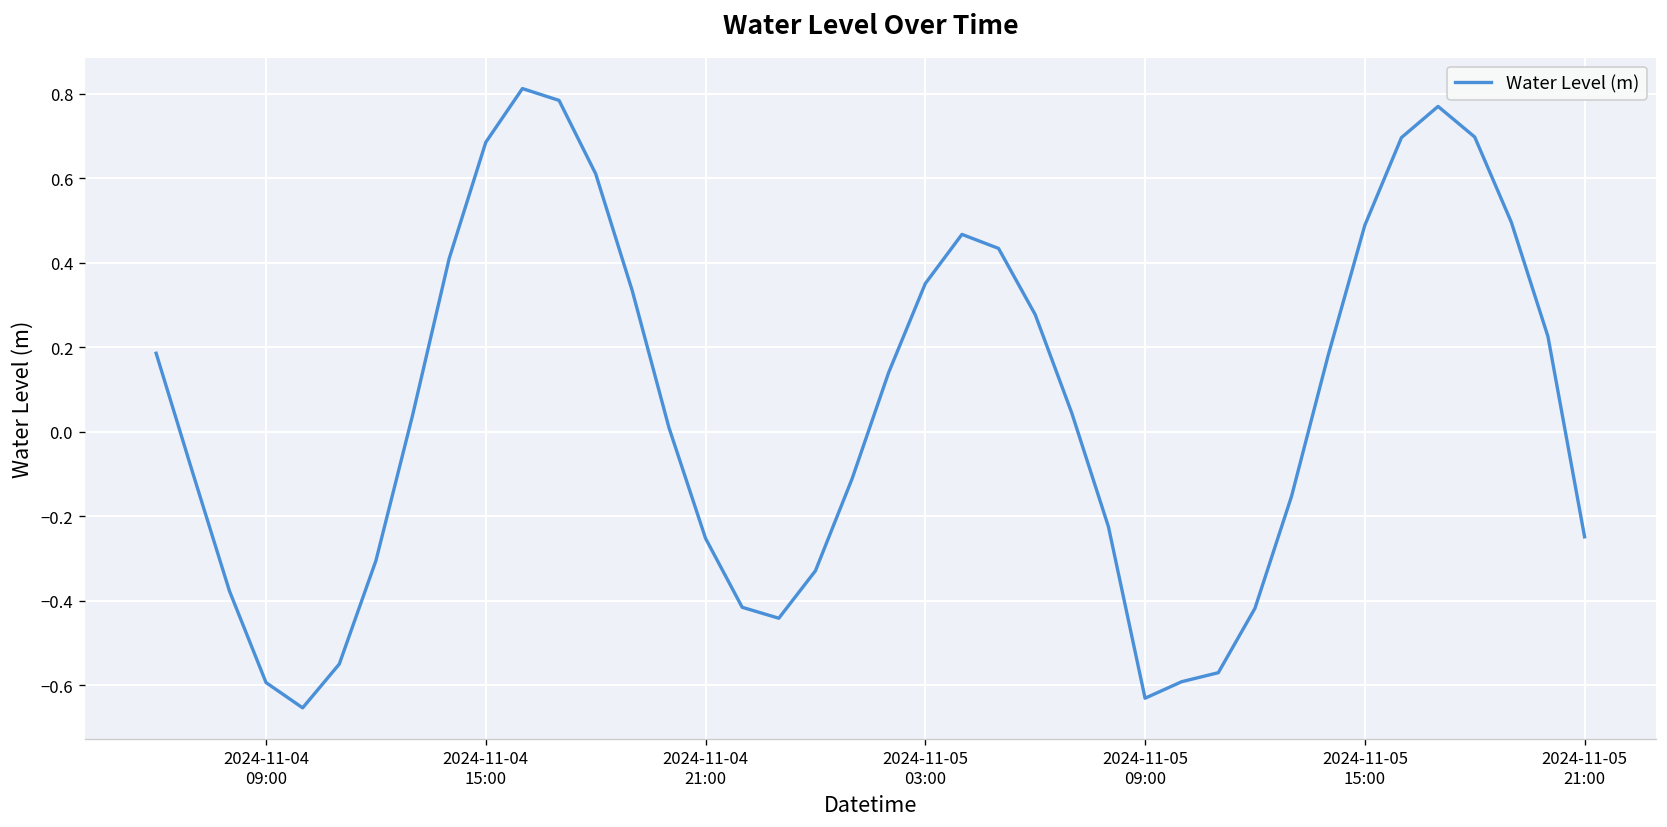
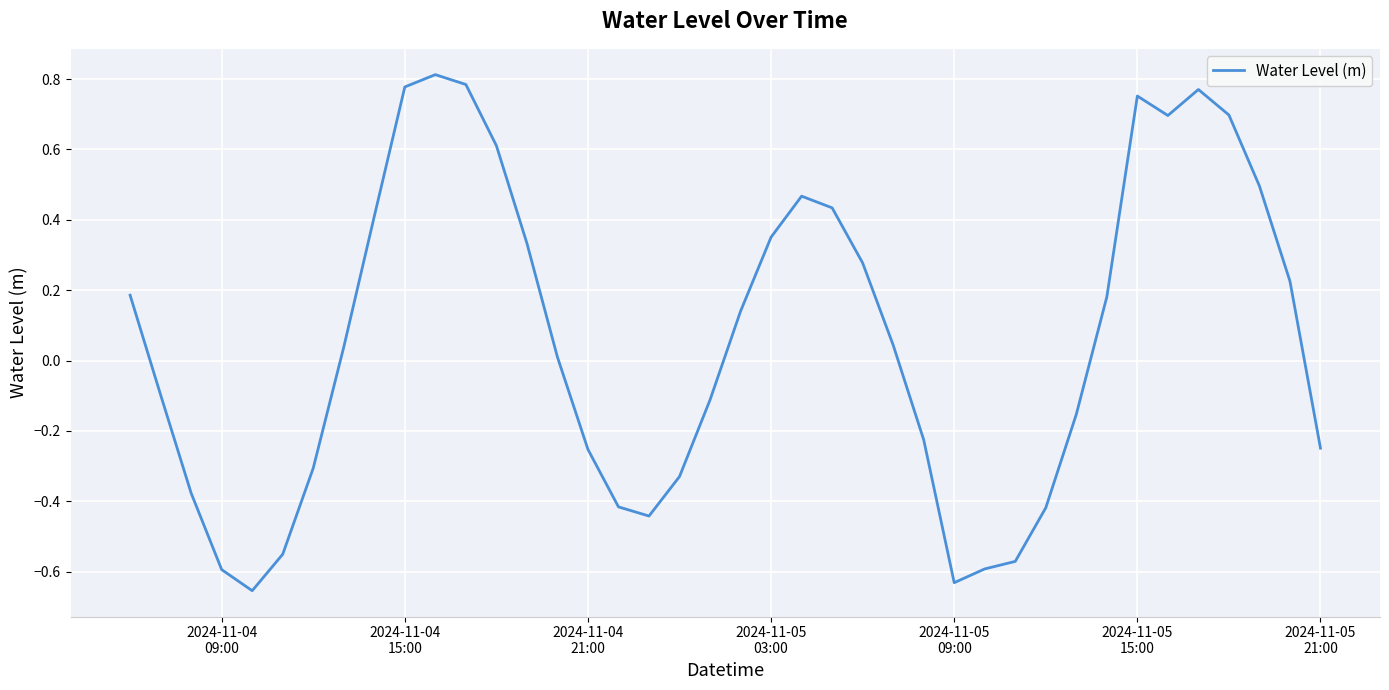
2024-11-04 15:00: 0.69 -> 0.78
2024-11-05 15:00: 0.49 -> 0.75
